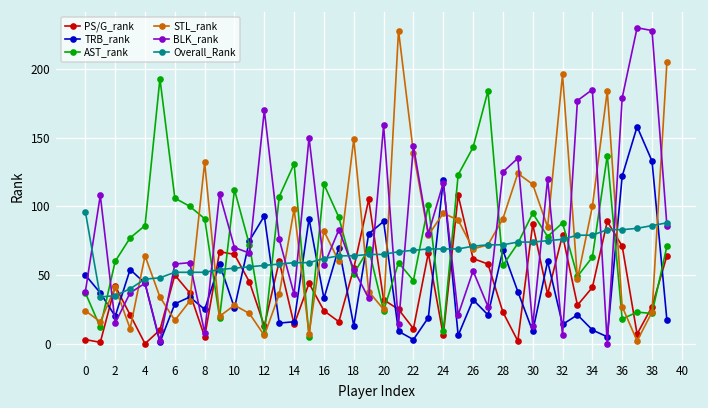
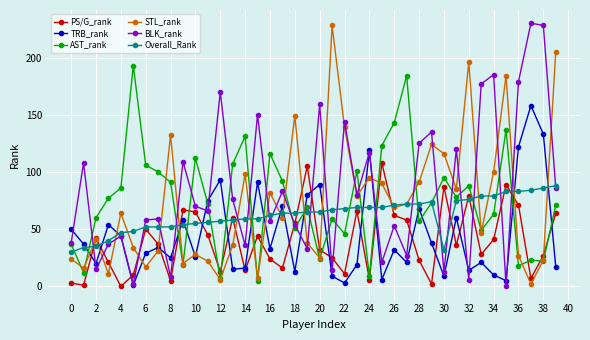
Overall_Rank, 0: 96 -> 30
Overall_Rank, 30: 74 -> 32
